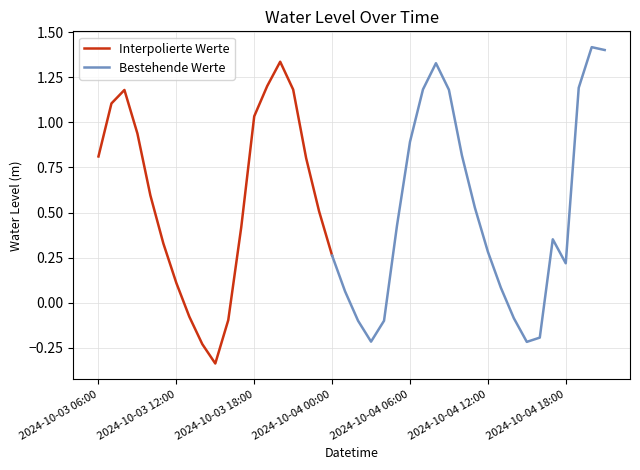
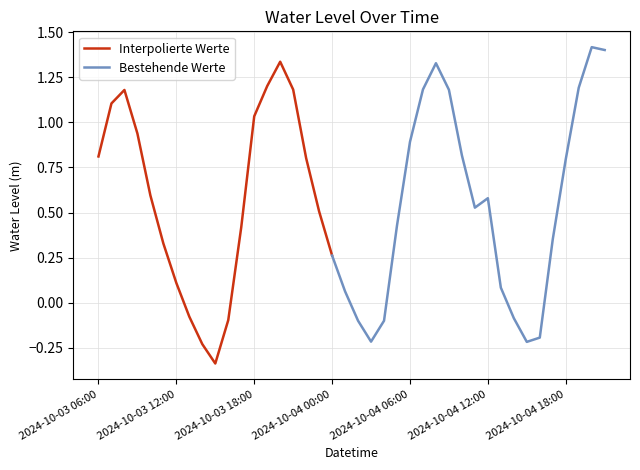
Bestehende Werte, 2024-10-04 12:00: 0.28 -> 0.58
Bestehende Werte, 2024-10-04 18:00: 0.22 -> 0.80
